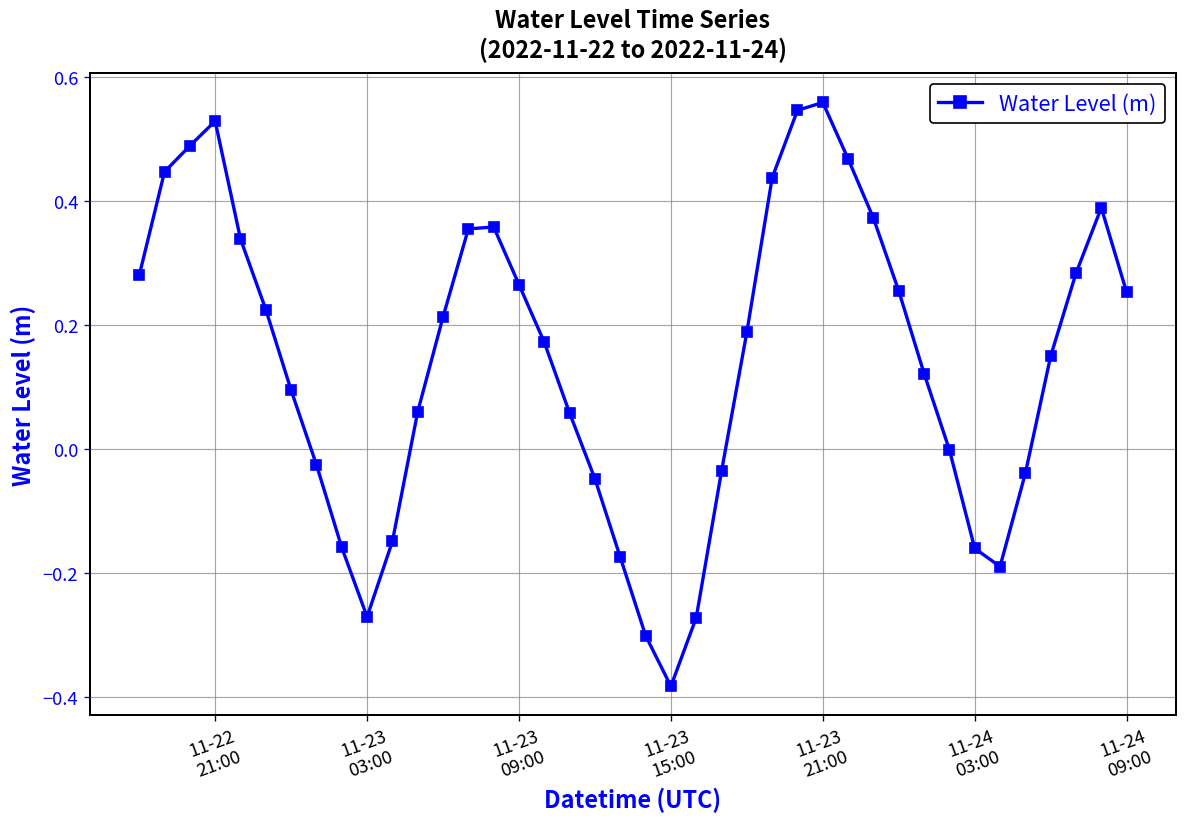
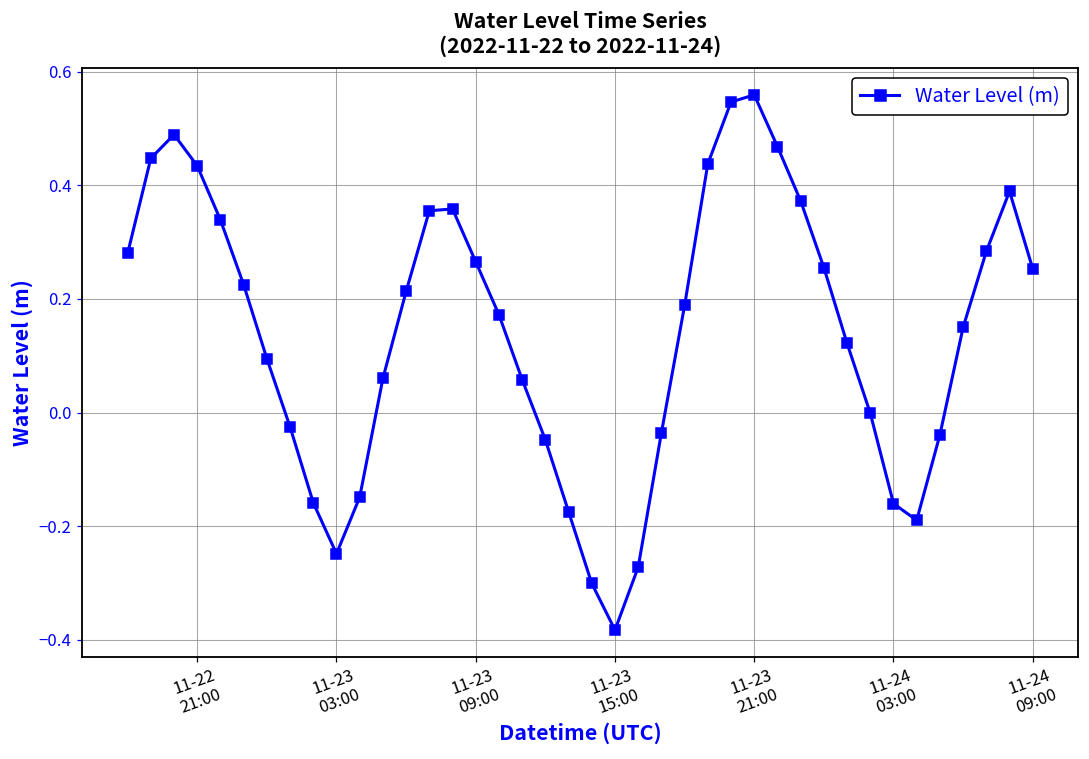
11-22 21:00: 0.53 -> 0.43
11-23 03:00: -0.27 -> -0.25
